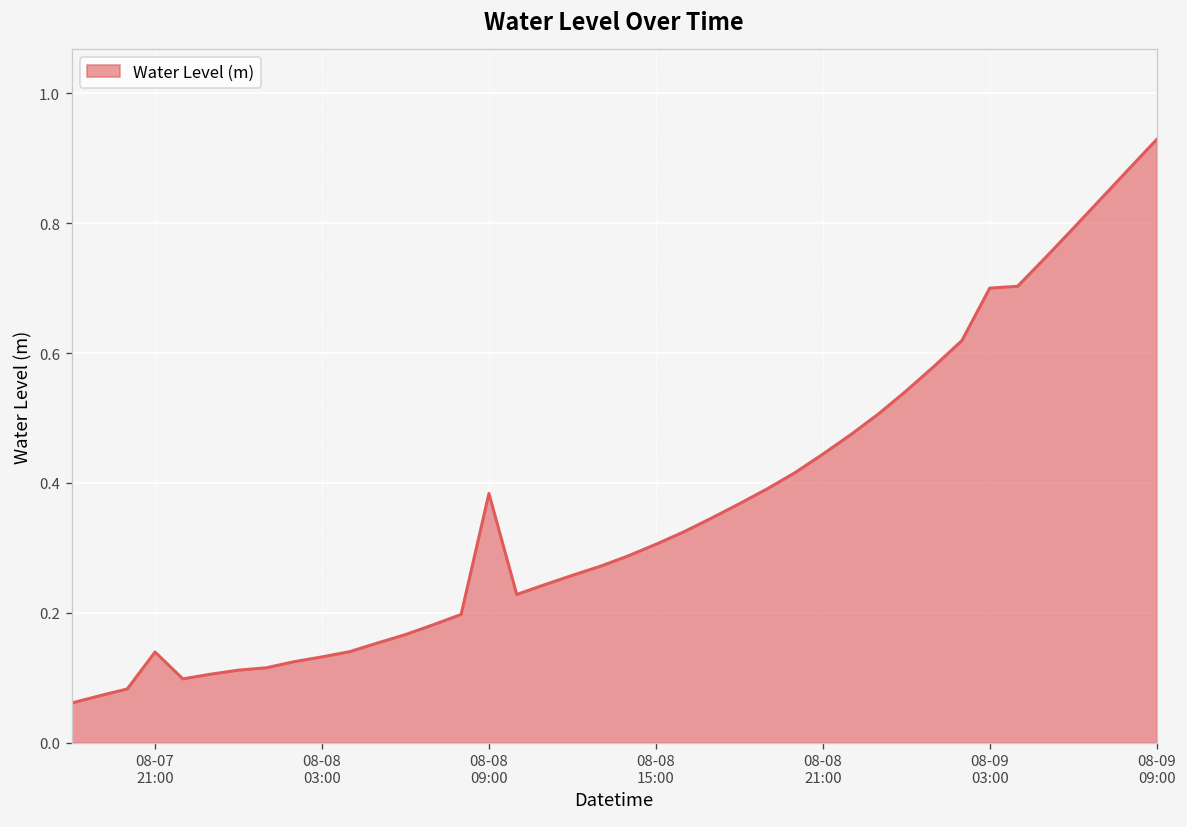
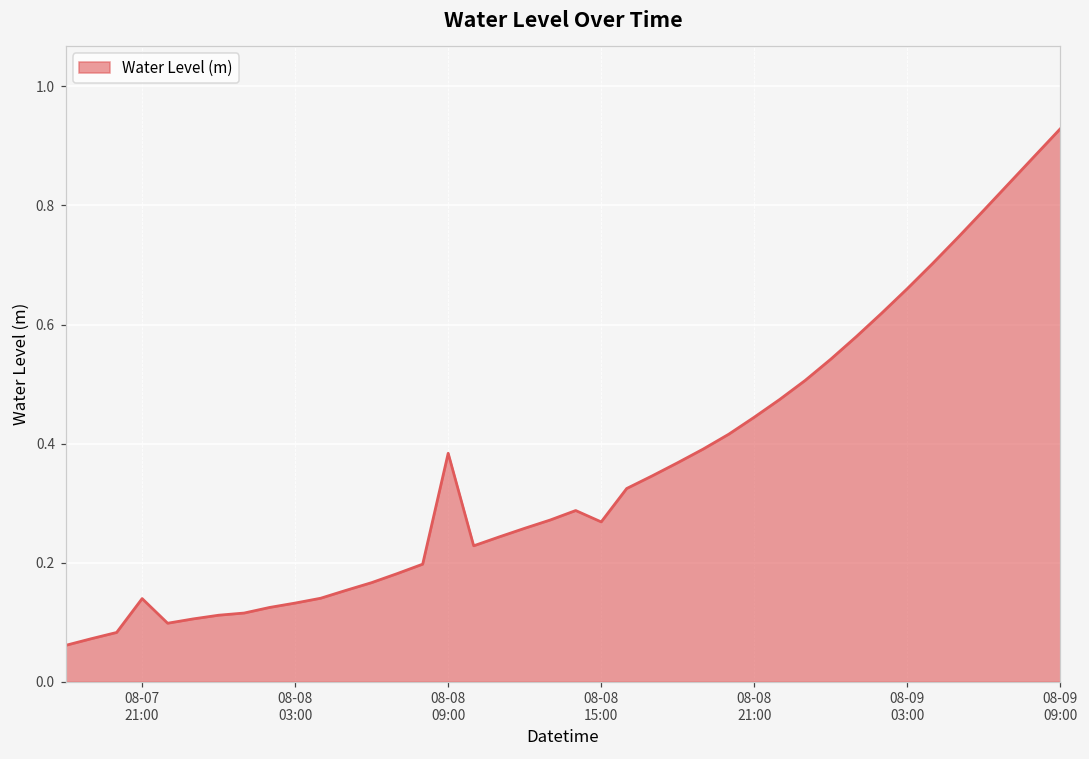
08-08 15:00: 0.31 -> 0.27
08-09 03:00: 0.70 -> 0.66
